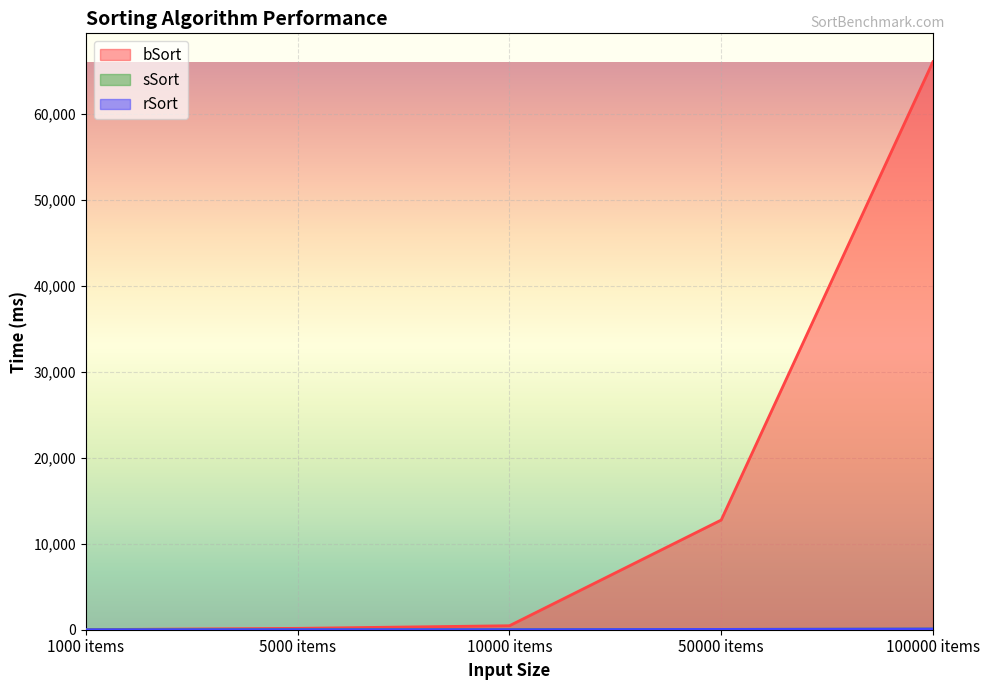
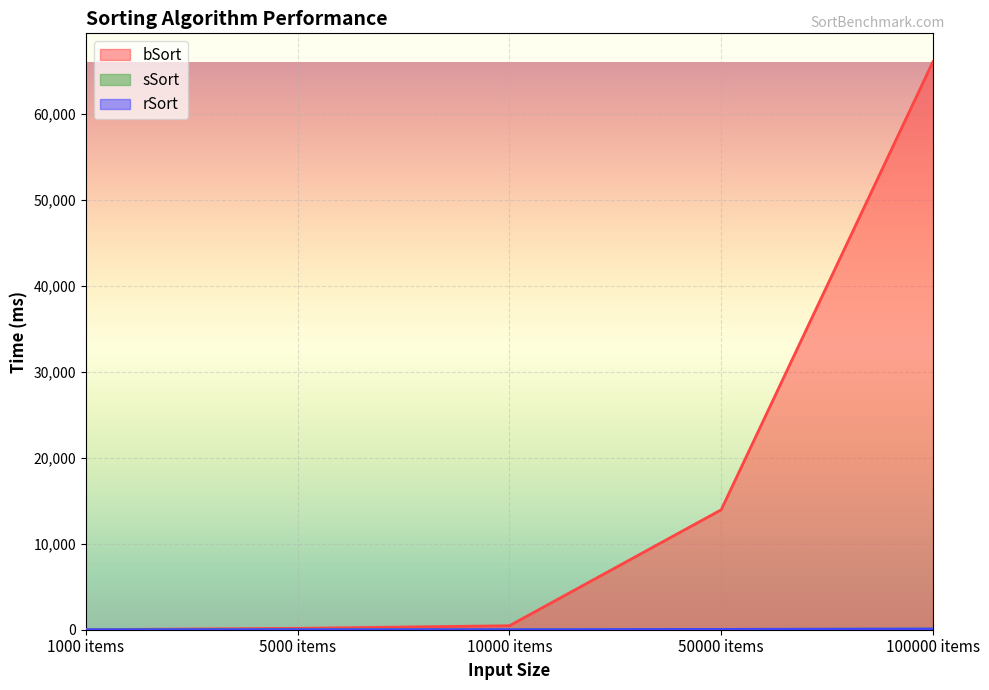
bSort, 50000 items: 13,000 -> 14,000
